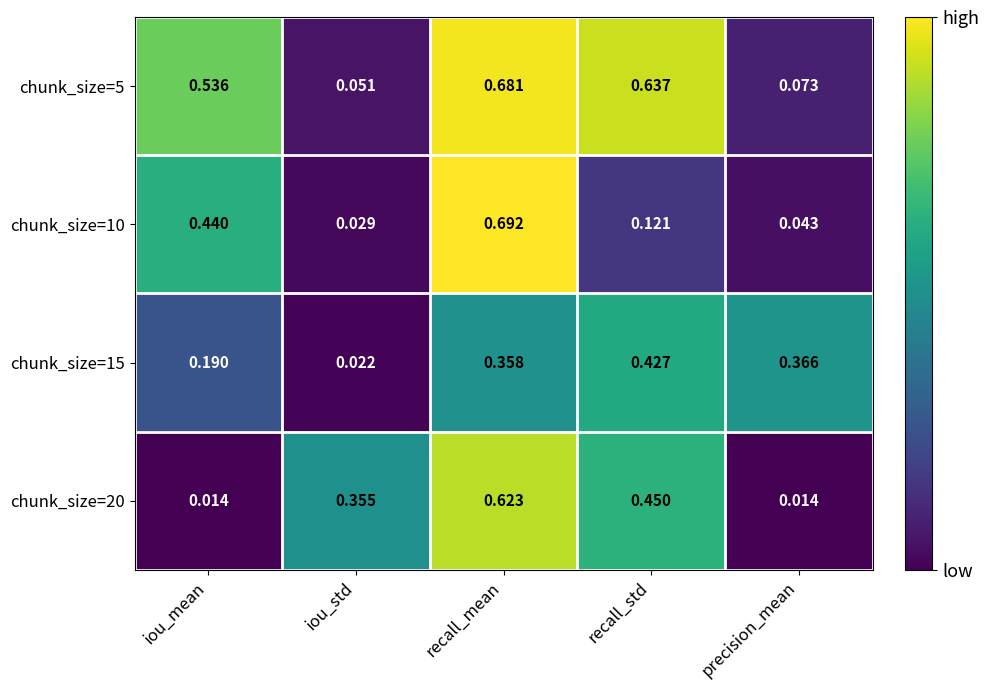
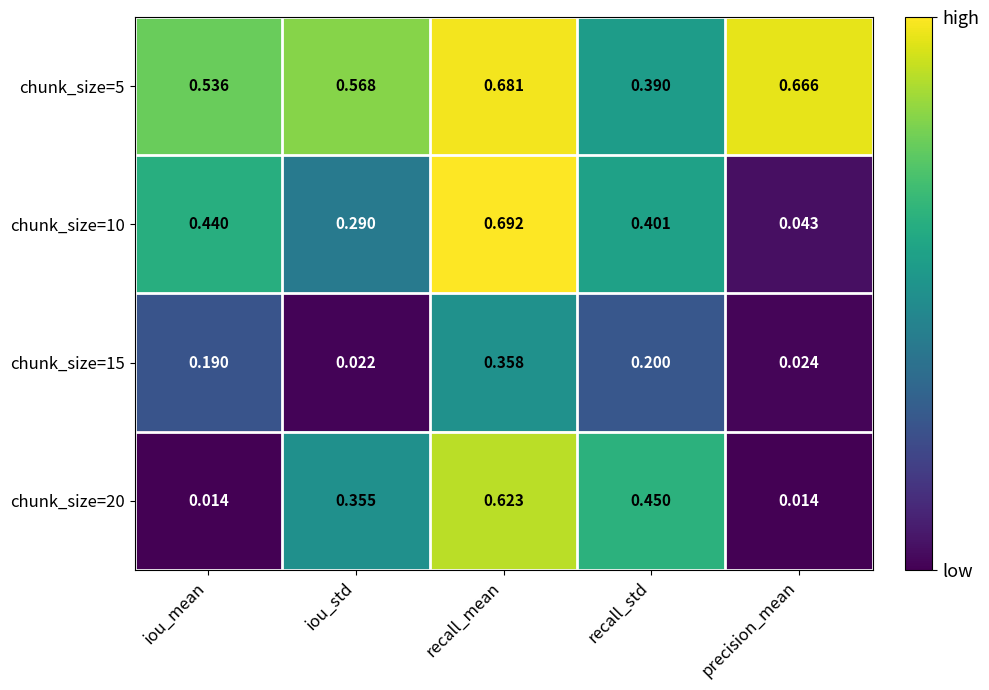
chunk_size=5, iou_std: 0.051 -> 0.568
chunk_size=5, recall_std: 0.637 -> 0.390
chunk_size=5, precision_mean: 0.073 -> 0.666
chunk_size=10, iou_std: 0.029 -> 0.290
chunk_size=10, recall_std: 0.121 -> 0.401
chunk_size=15, recall_std: 0.427 -> 0.200
chunk_size=15, precision_mean: 0.366 -> 0.024
